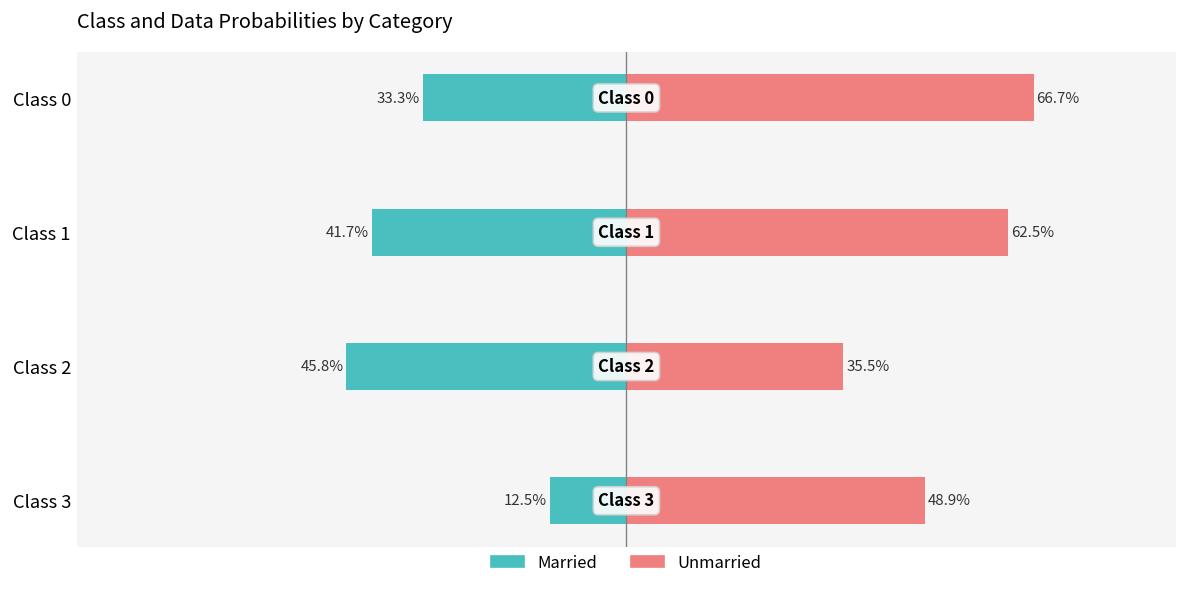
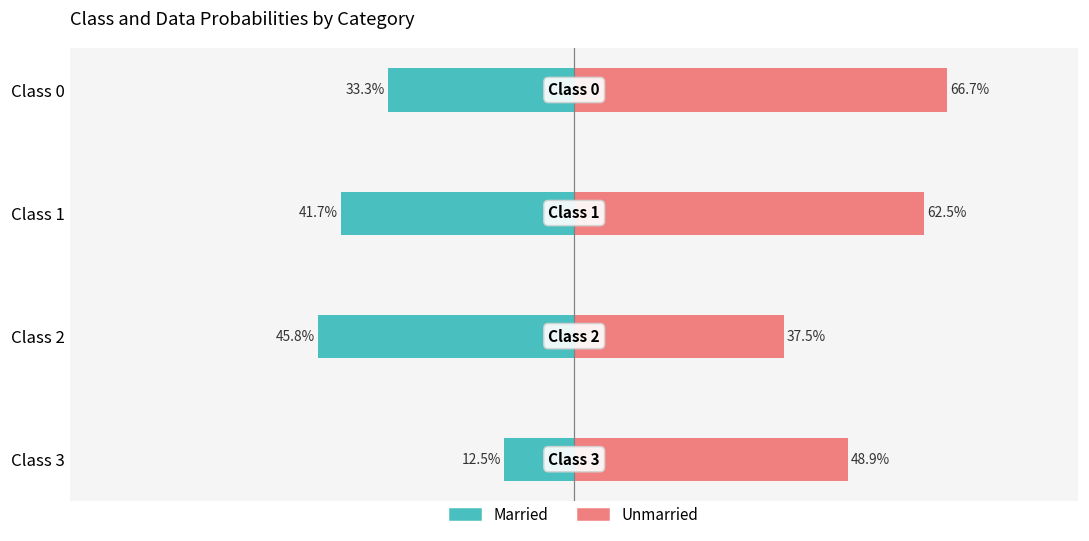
Unmarried, Class 2: 35.5% -> 37.5%
